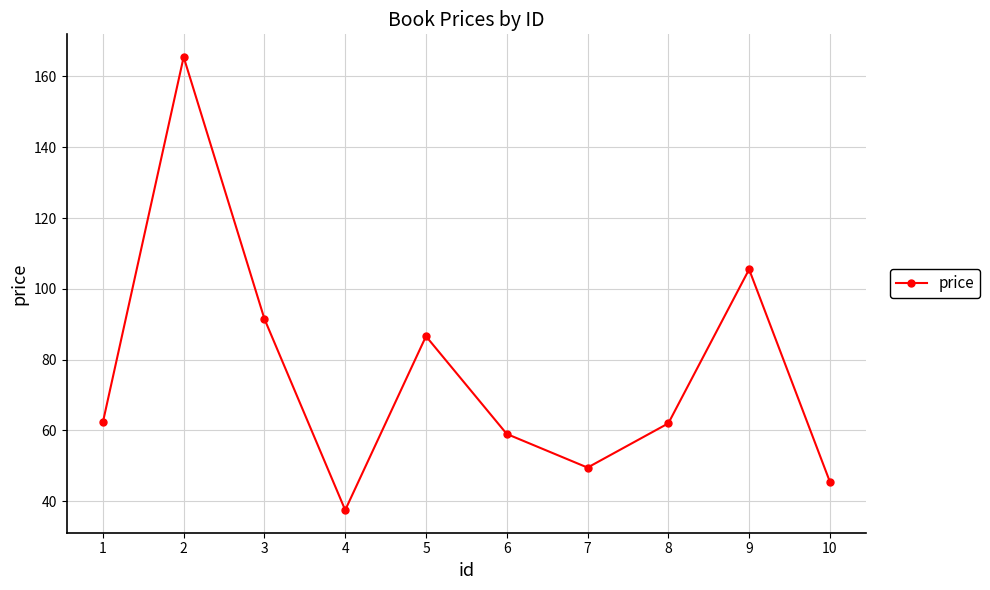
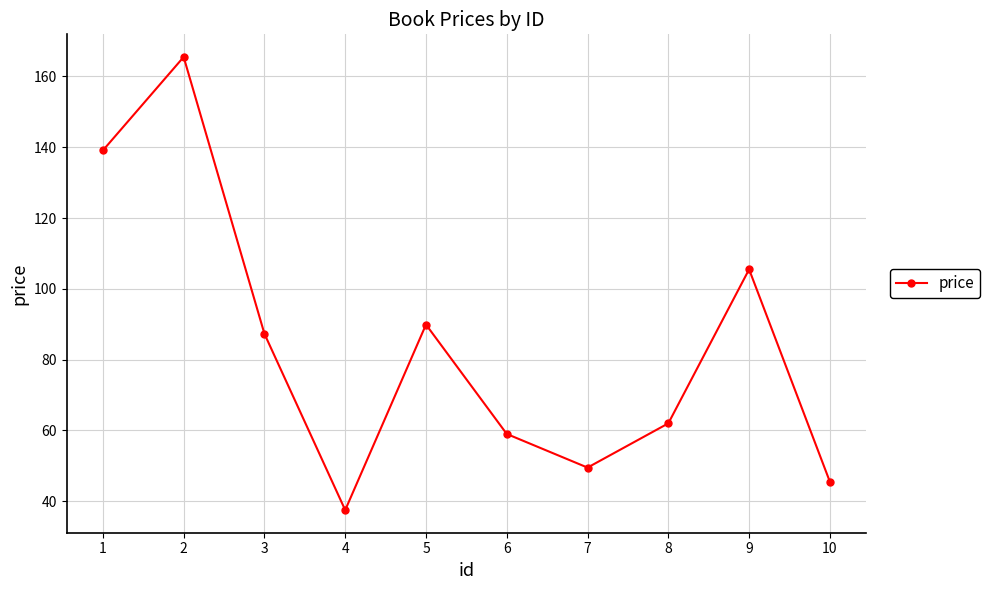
1: 62 -> 139
3: 92 -> 87
5: 87 -> 90
